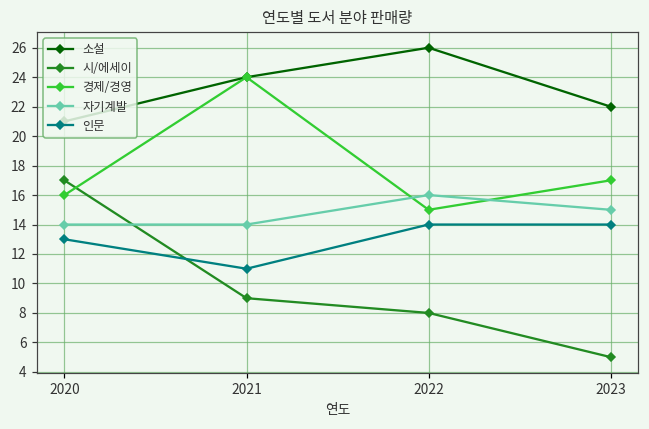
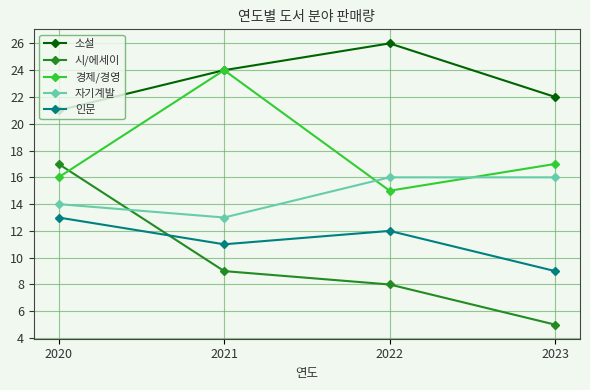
자기계발, 2021: 14 -> 13
인문, 2022: 14 -> 12
자기계발, 2023: 15 -> 16
인문, 2023: 14 -> 9
